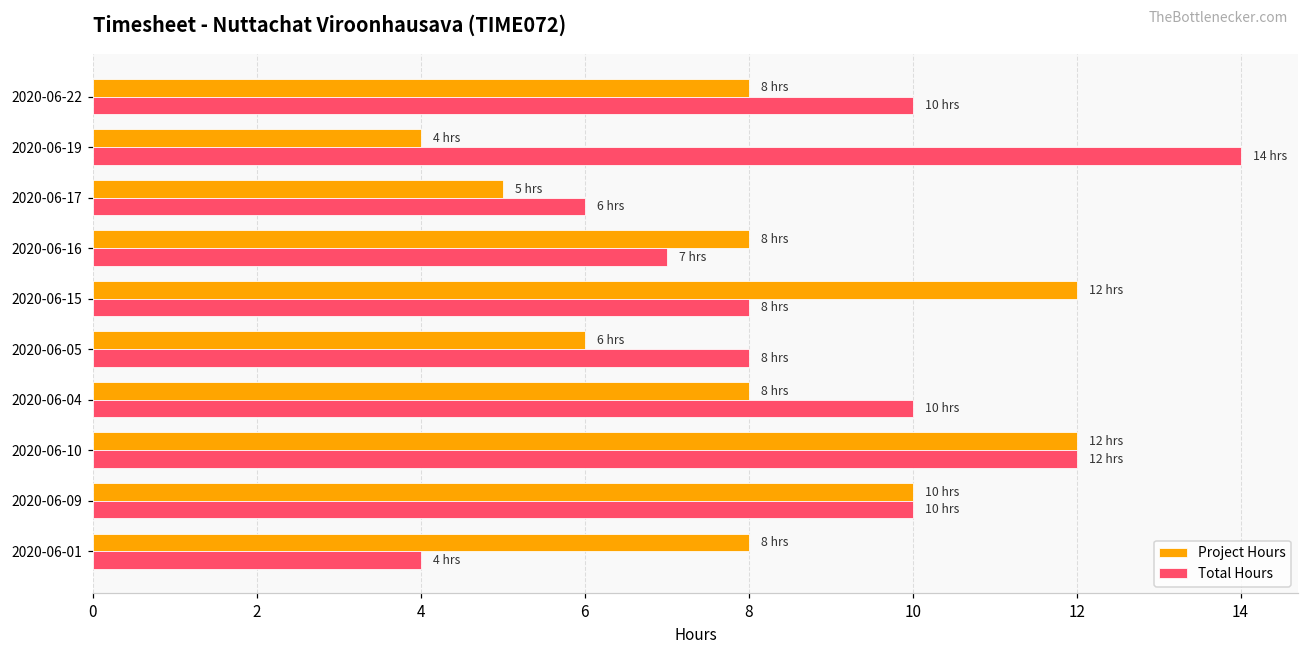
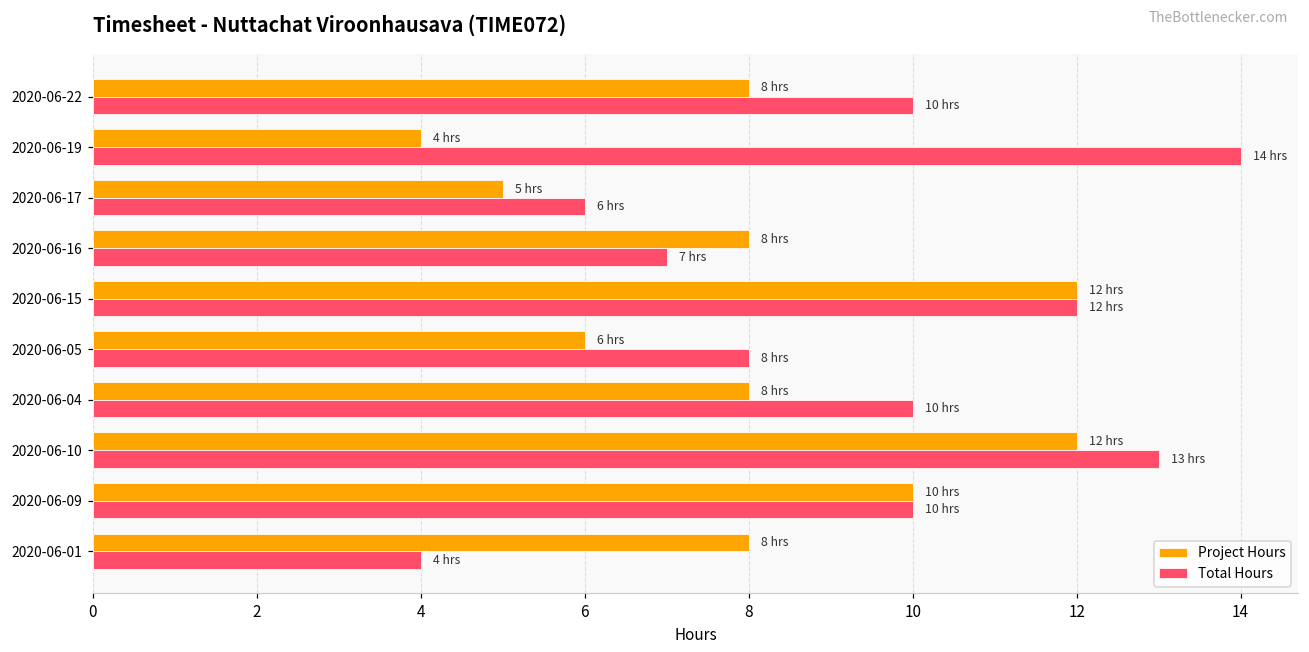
Total Hours, 2020-06-15: 8 -> 12
Total Hours, 2020-06-10: 12 -> 13
